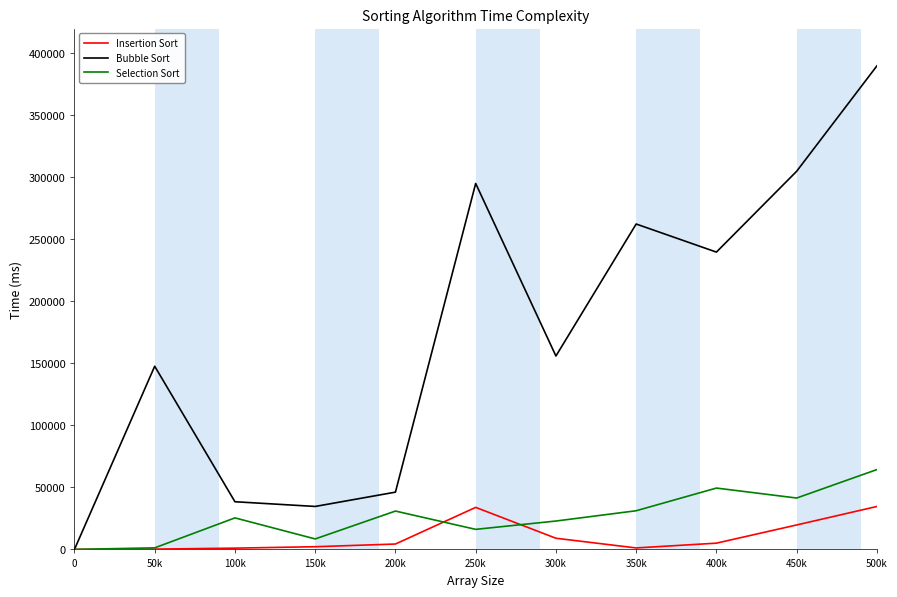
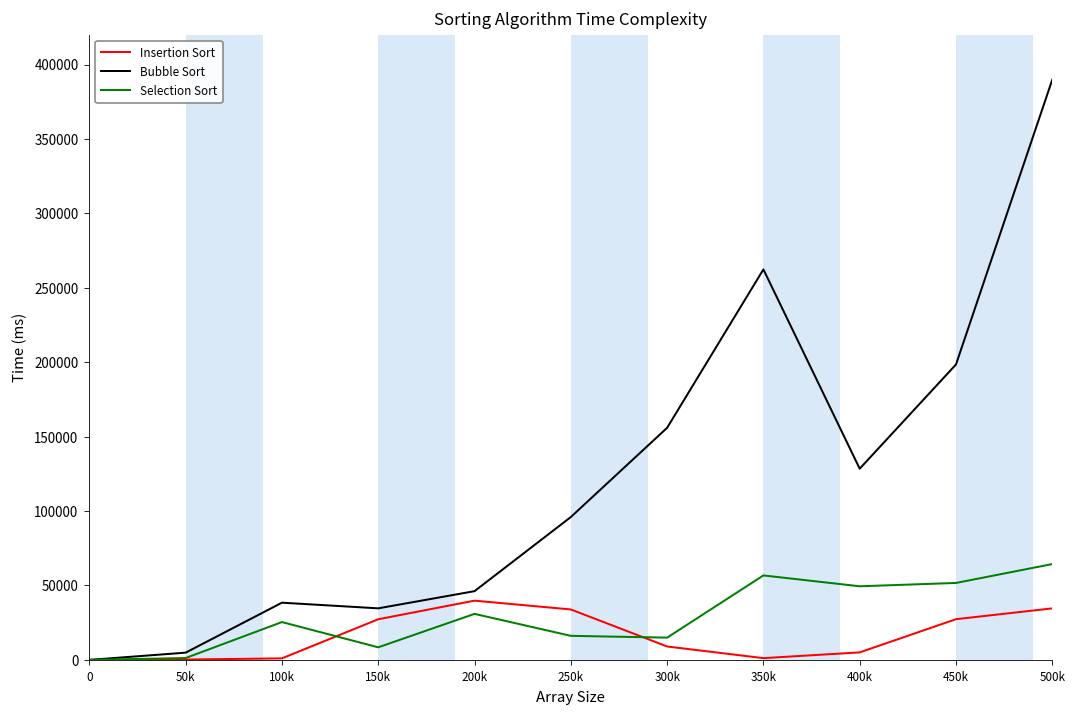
Bubble Sort, 50k: 148000 -> 5000
Insertion Sort, 150k: 2000 -> 27000
Insertion Sort, 200k: 4000 -> 40000
Bubble Sort, 250k: 295000 -> 96000
Selection Sort, 300k: 23000 -> 15000
Selection Sort, 350k: 31000 -> 57000
Bubble Sort, 400k: 240000 -> 128000
Insertion Sort, 450k: 20000 -> 27000
Bubble Sort, 450k: 305000 -> 199000
Selection Sort, 450k: 41000 -> 52000
